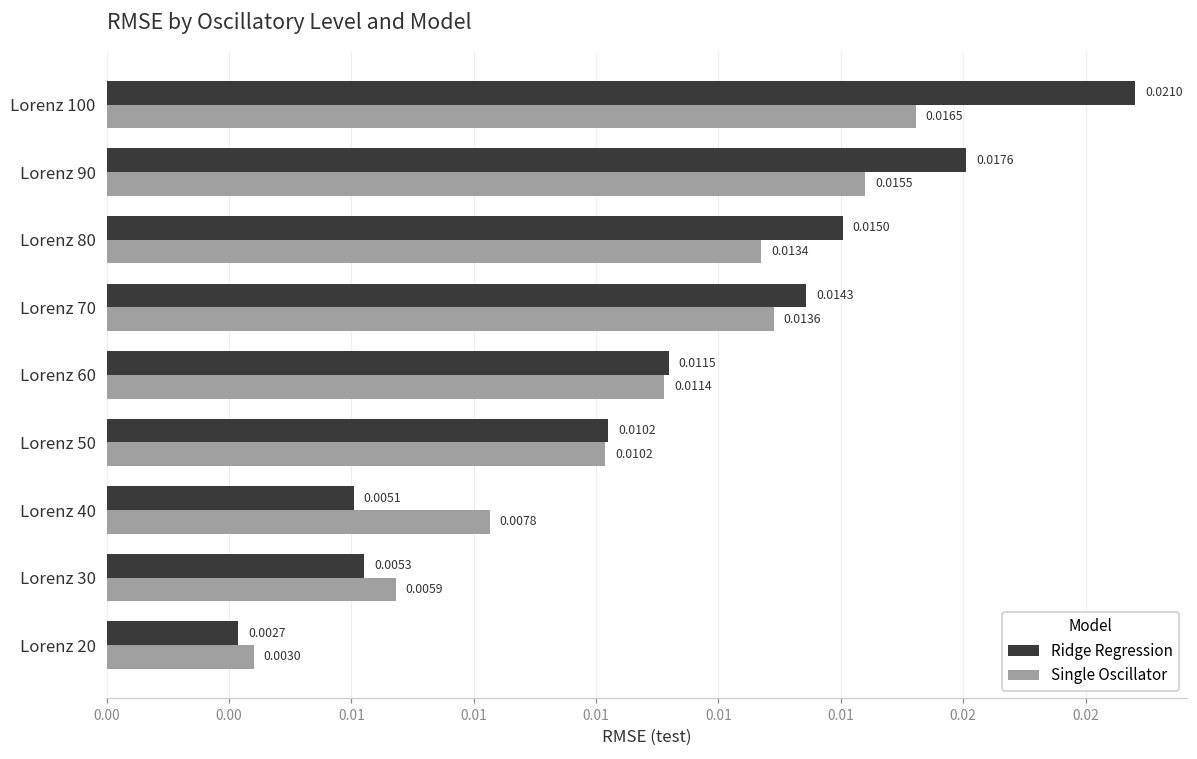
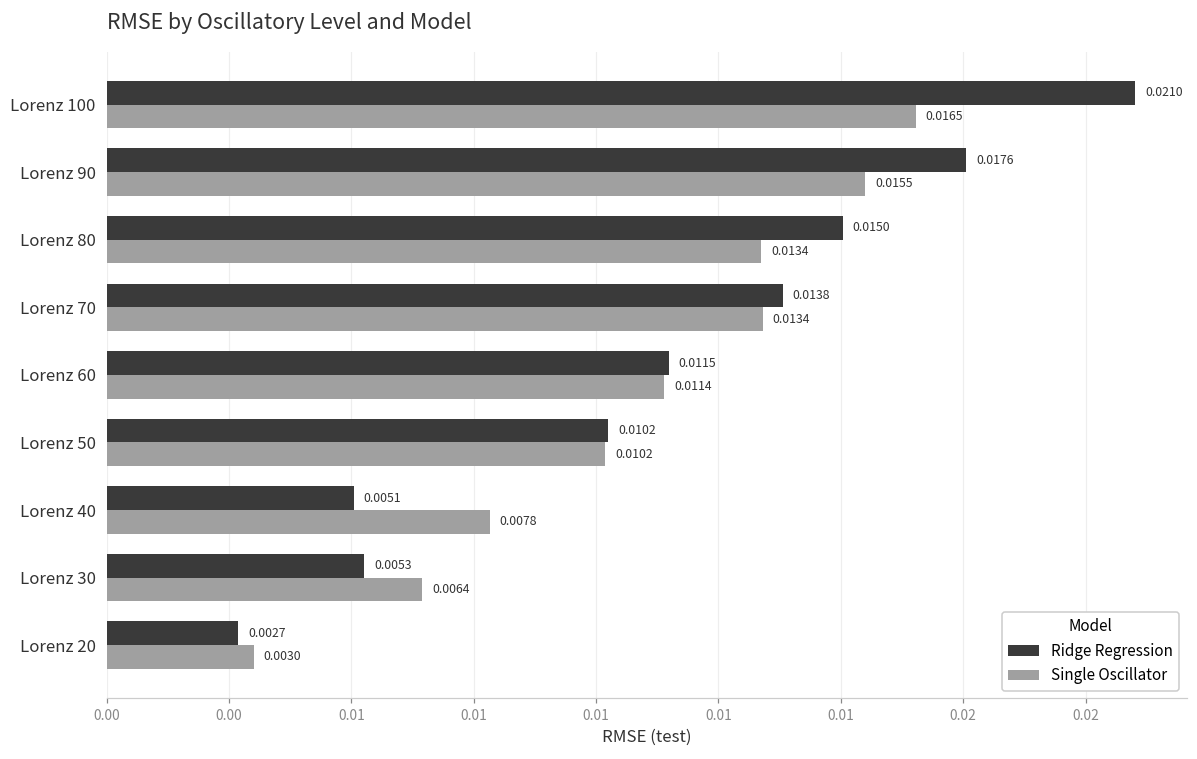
Ridge Regression, Lorenz 70: 0.0143 -> 0.0138
Single Oscillator, Lorenz 70: 0.0136 -> 0.0134
Single Oscillator, Lorenz 30: 0.0059 -> 0.0064
